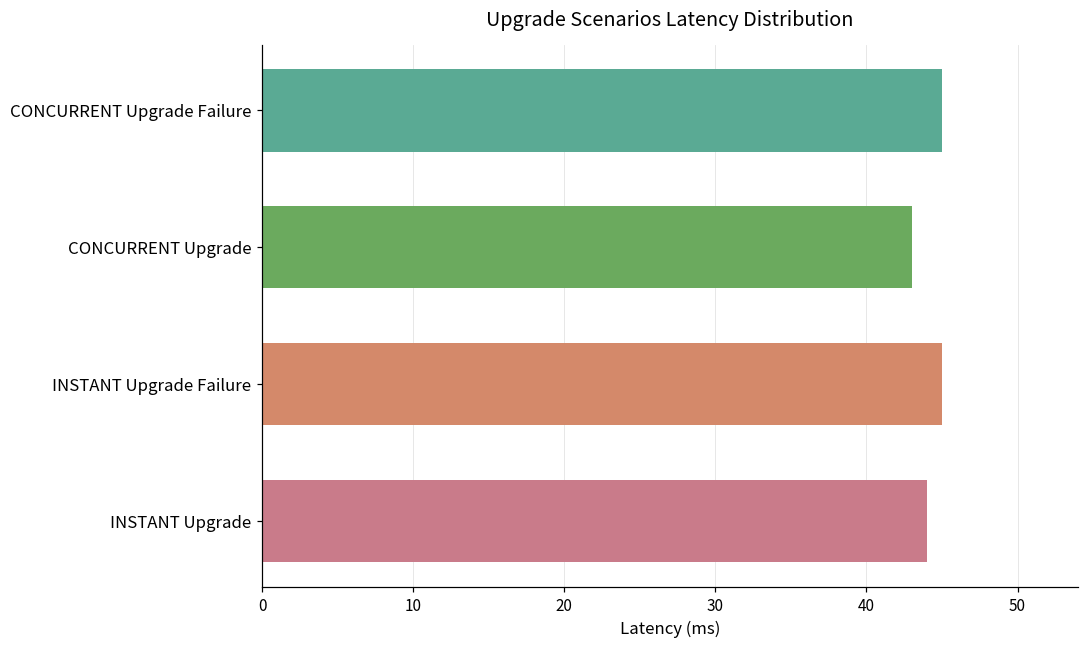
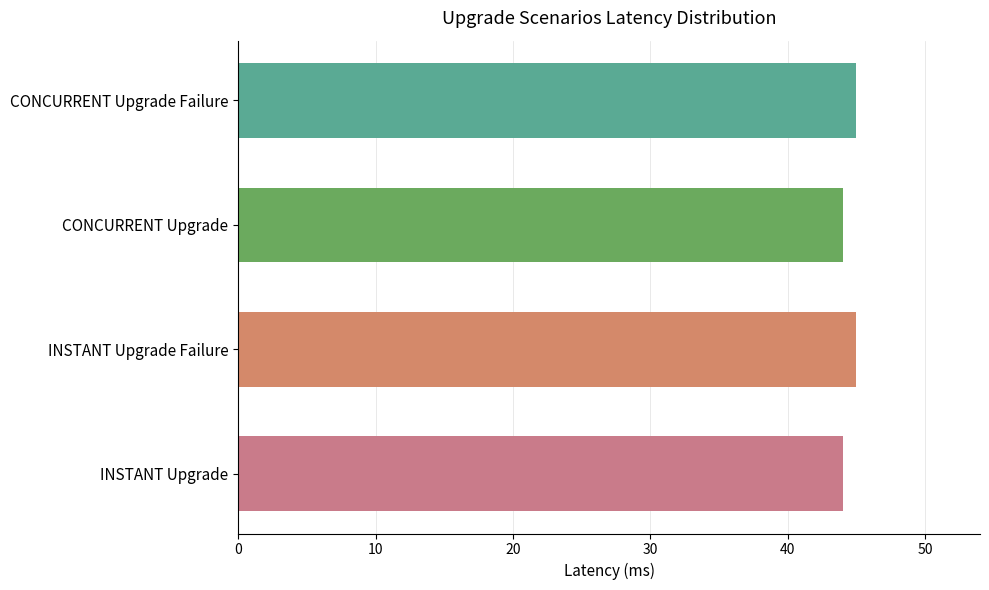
CONCURRENT Upgrade: 43 -> 44
